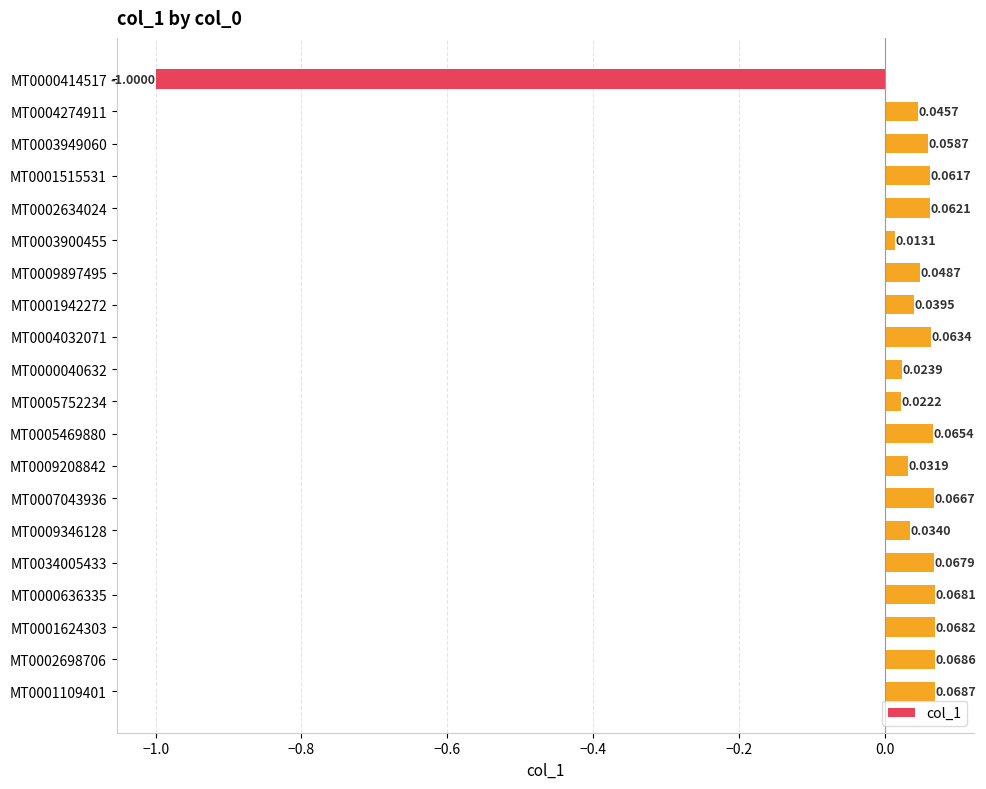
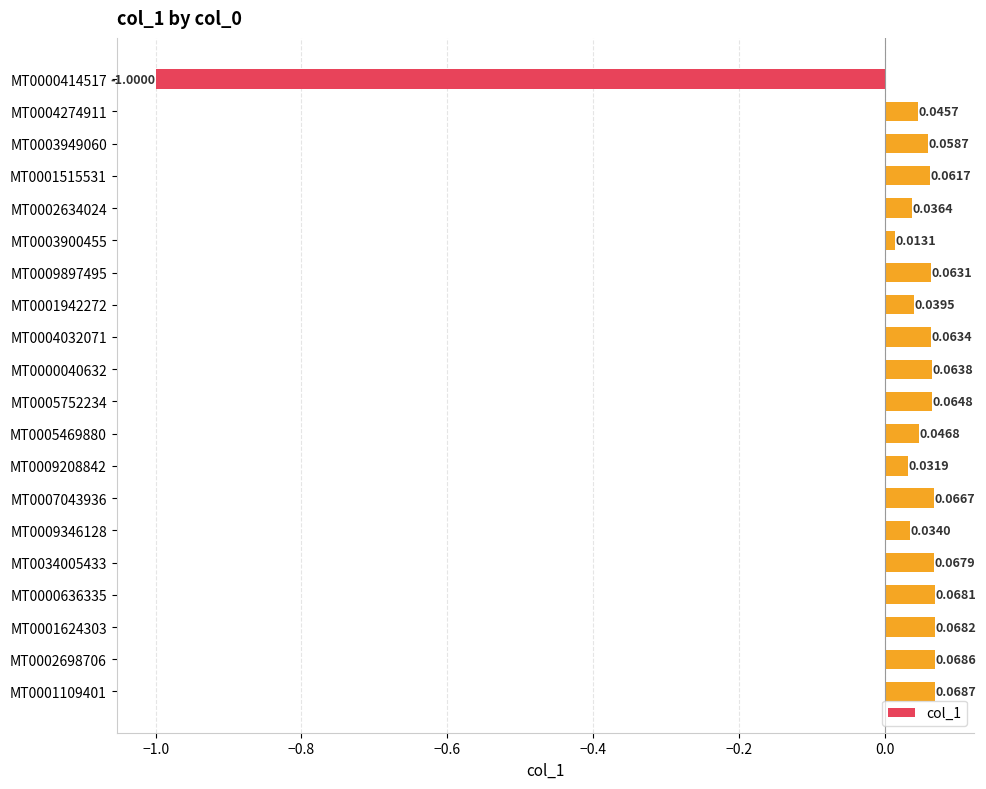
MT0002634024: 0.0621 -> 0.0364
MT0009897495: 0.0487 -> 0.0631
MT0000040632: 0.0239 -> 0.0638
MT0005752234: 0.0222 -> 0.0648
MT0005469880: 0.0654 -> 0.0468
